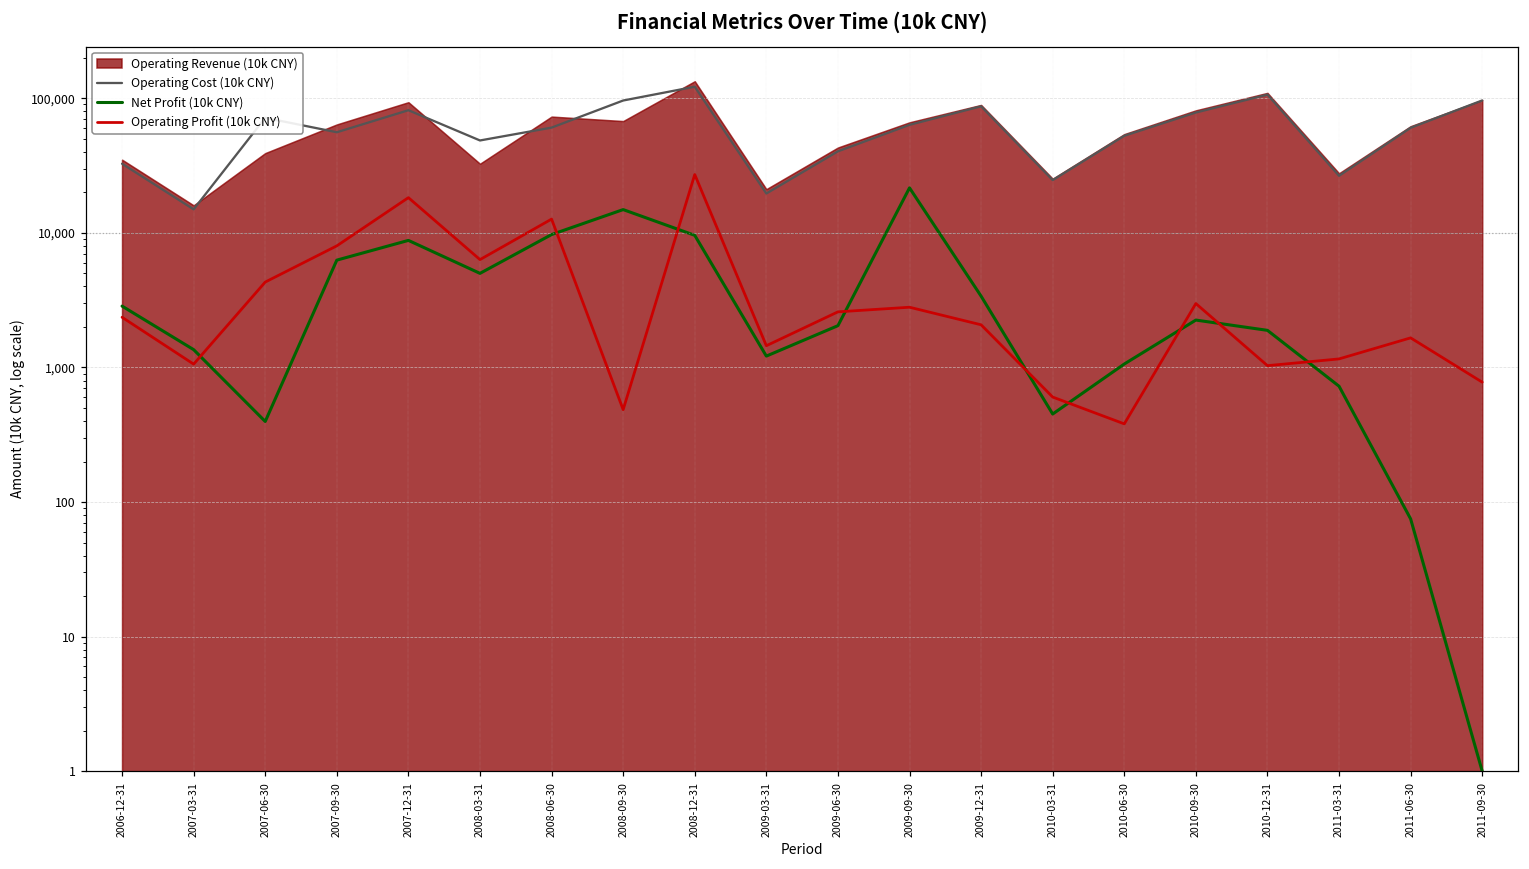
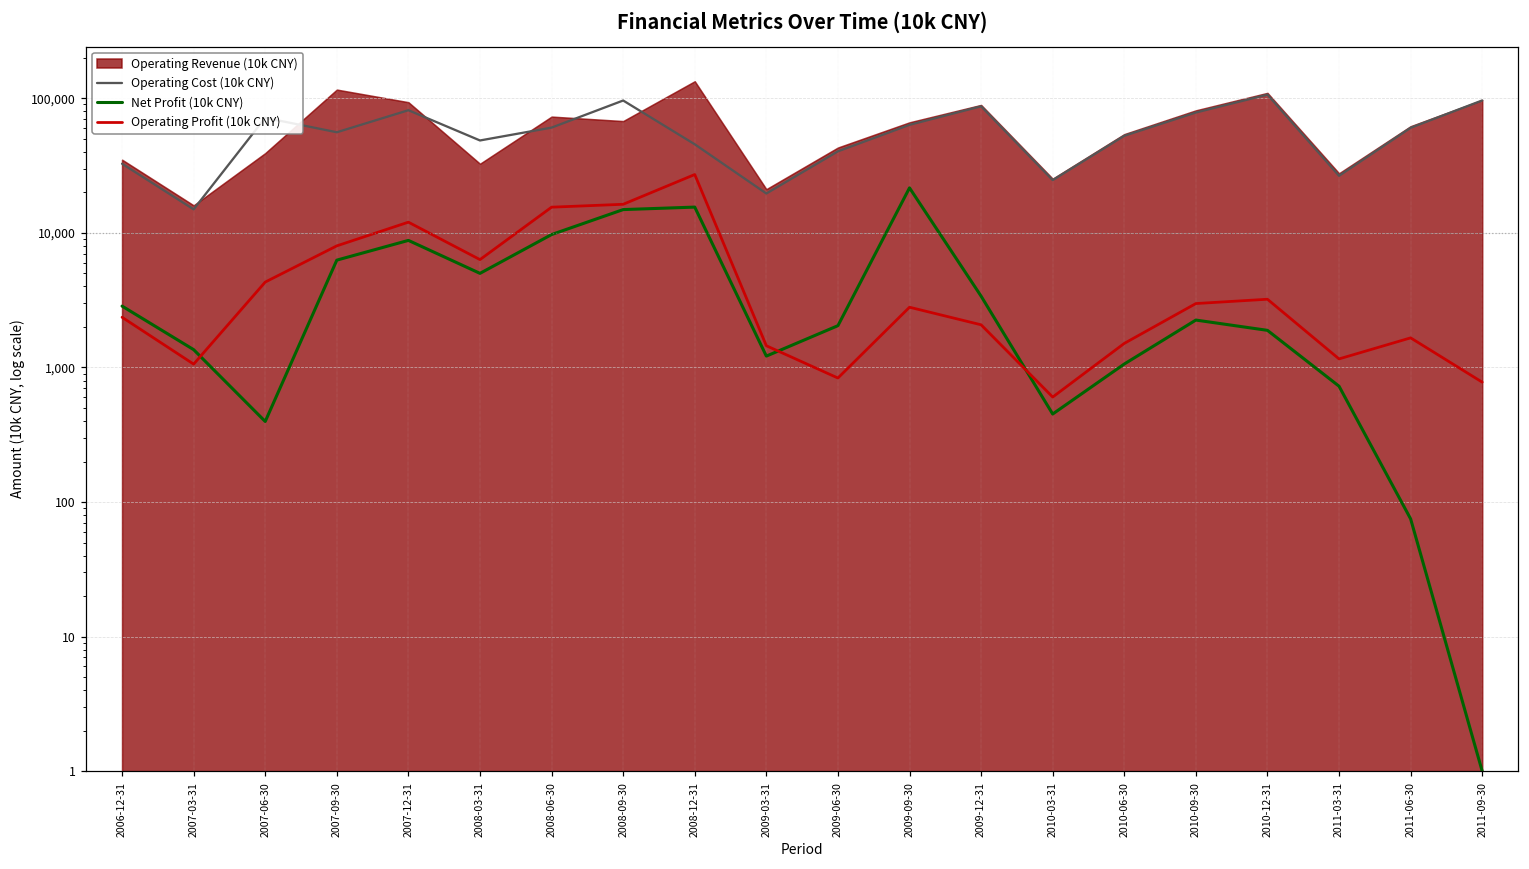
Operating Revenue (10k CNY), 2007-09-30: 60,000 -> 120,000
Operating Profit (10k CNY), 2007-12-31: 18,000 -> 12,000
Operating Profit (10k CNY), 2008-06-30: 13,000 -> 16,000
Operating Profit (10k CNY), 2008-09-30: 490 -> 16,000
Operating Cost (10k CNY), 2008-12-31: 120,000 -> 46,000
Net Profit (10k CNY), 2008-12-31: 10,000 -> 16,000
Operating Profit (10k CNY), 2009-06-30: 2,600 -> 800
Operating Profit (10k CNY), 2010-06-30: 380 -> 1,500
Operating Profit (10k CNY), 2010-12-31: 1,000 -> 3,200
